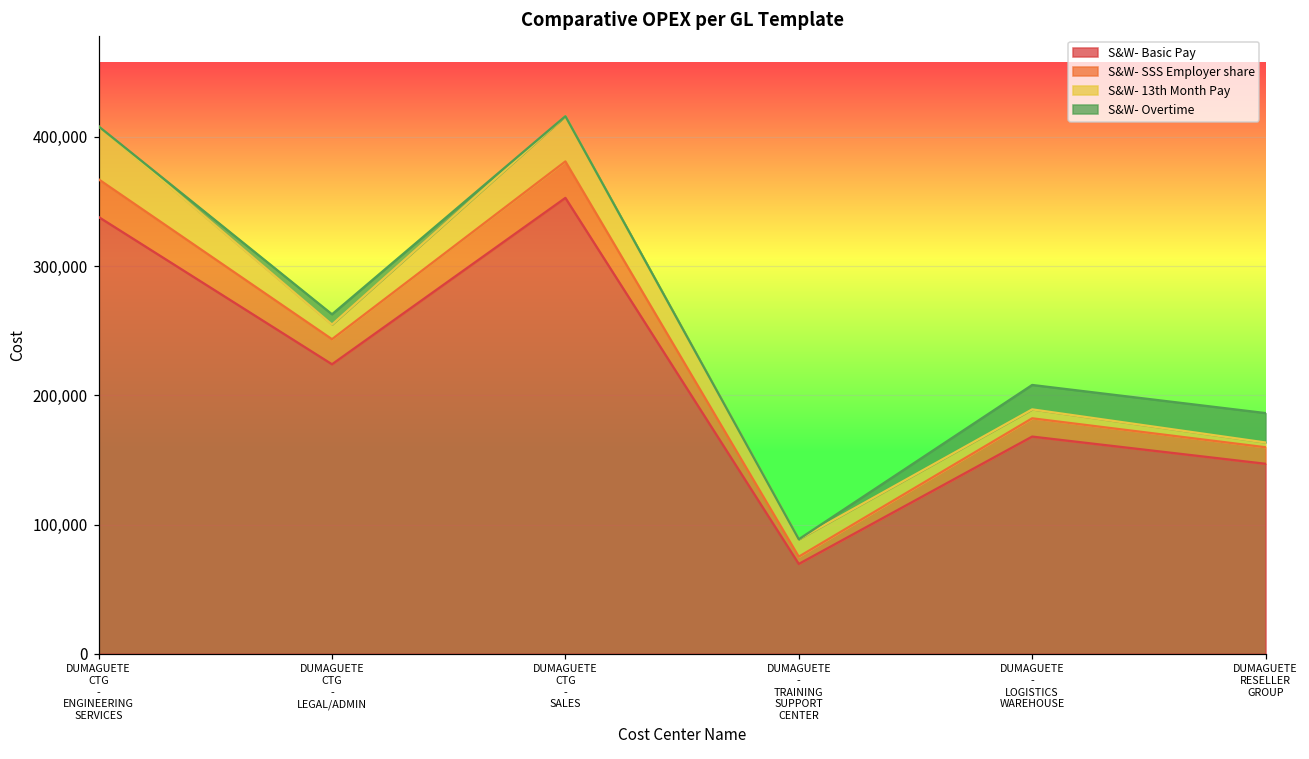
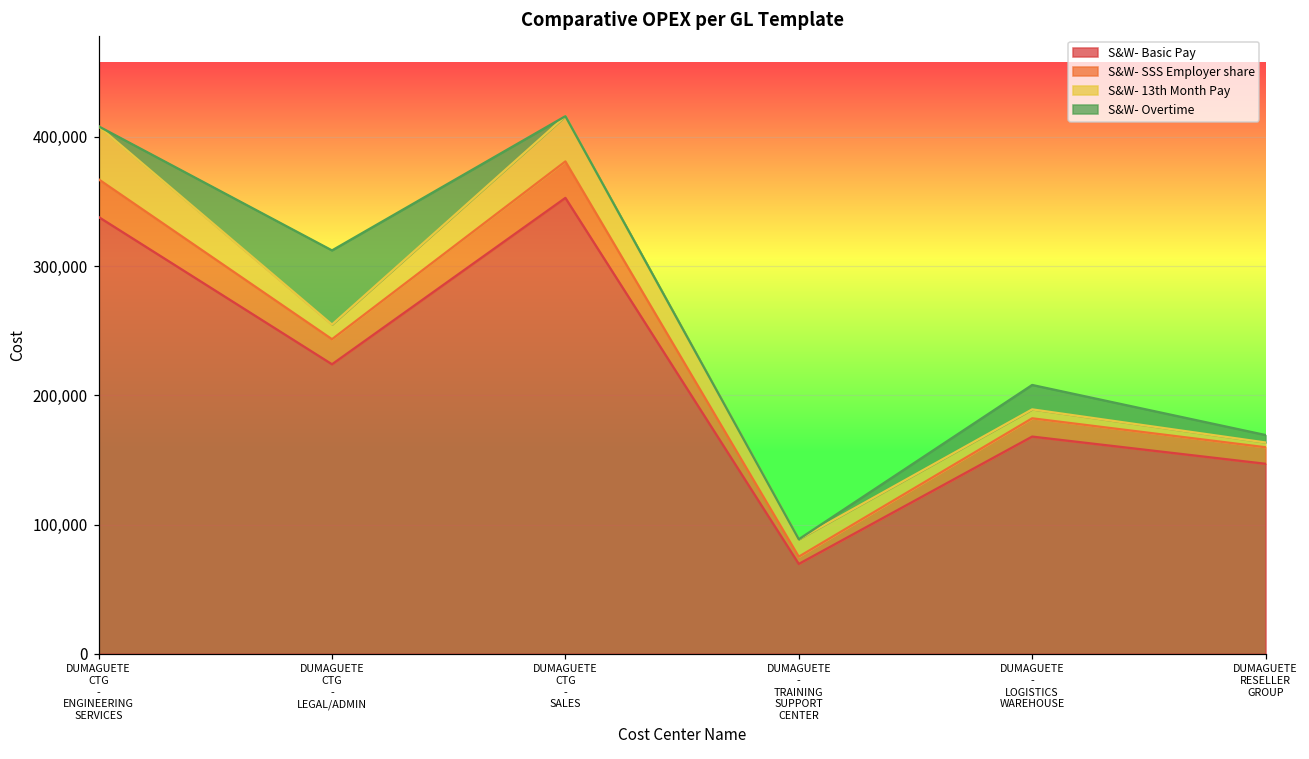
S&W- Overtime, DUMAGUETE CTG - LEGAL/ADMIN: 8,000 -> 57,000
S&W- Overtime, DUMAGUETE RESELLER GROUP: 23,000 -> 6,000
